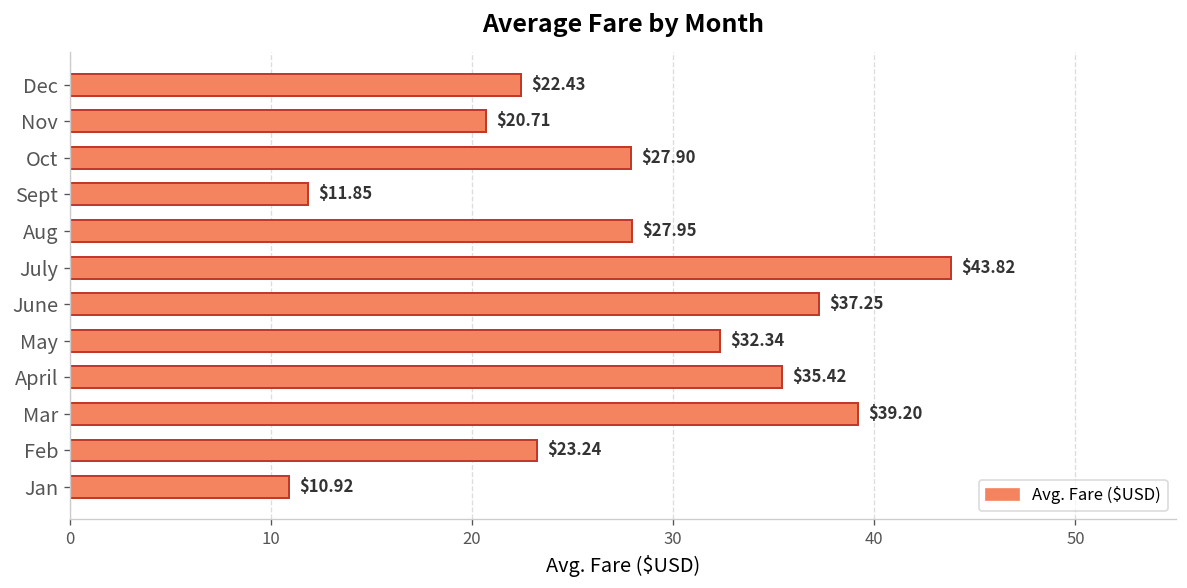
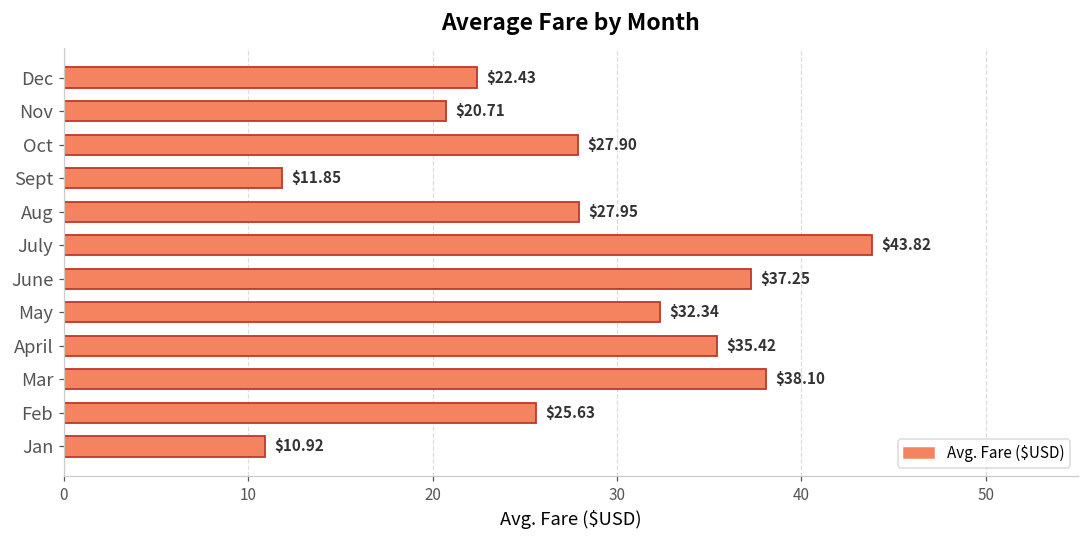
Mar: $39.20 -> $38.10
Feb: $23.24 -> $25.63
